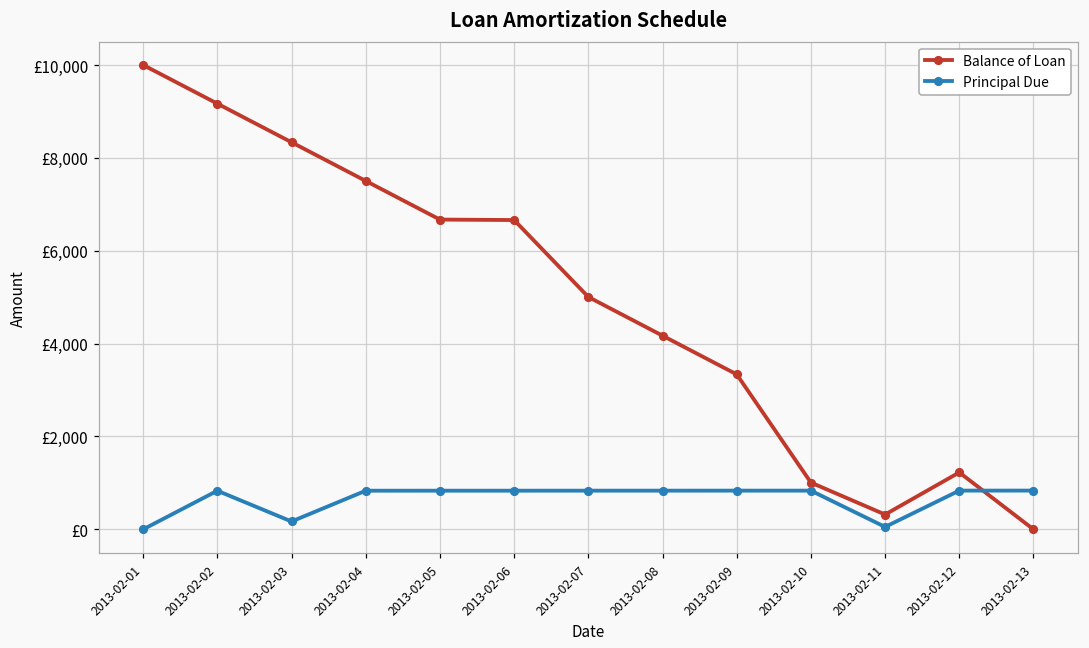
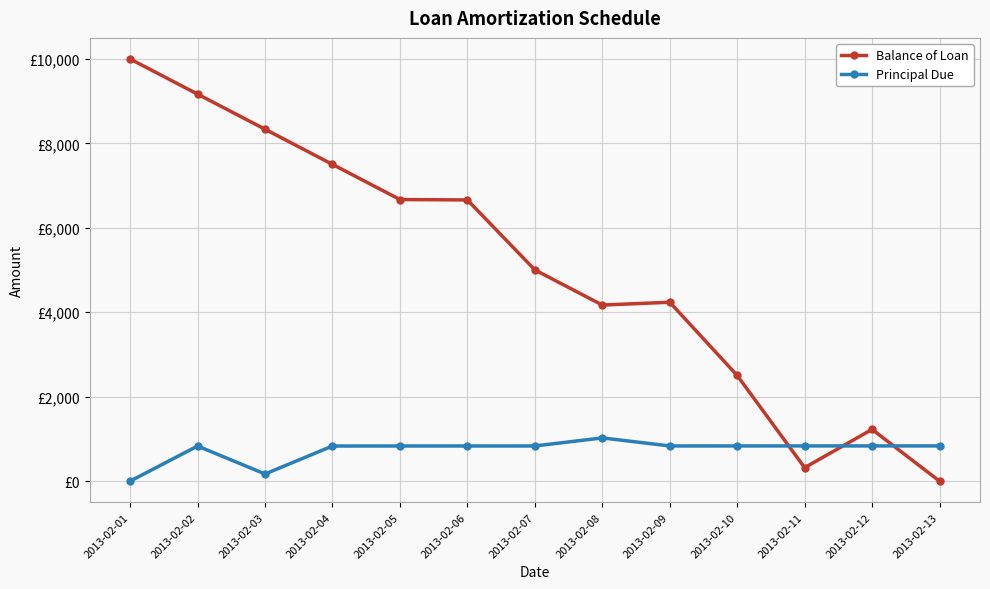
Principal Due, 2013-02-08: £800 -> £1,000
Balance of Loan, 2013-02-09: £3,300 -> £4,200
Balance of Loan, 2013-02-10: £1,000 -> £2,500
Principal Due, 2013-02-11: £100 -> £800
